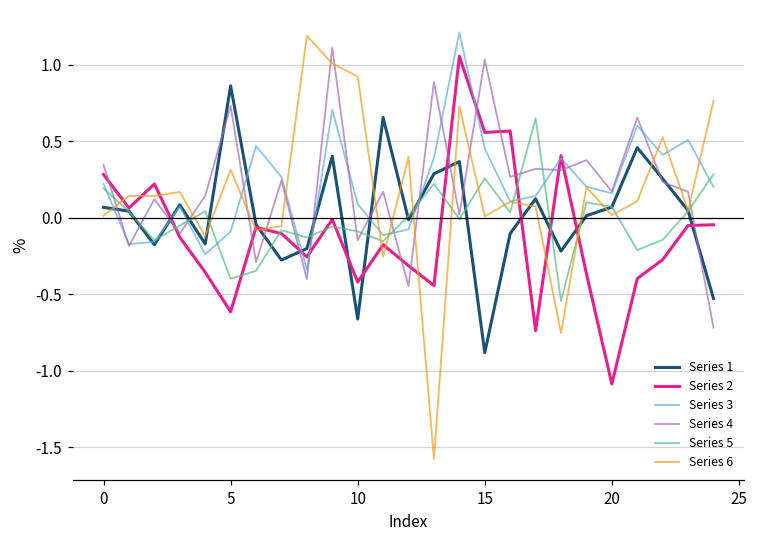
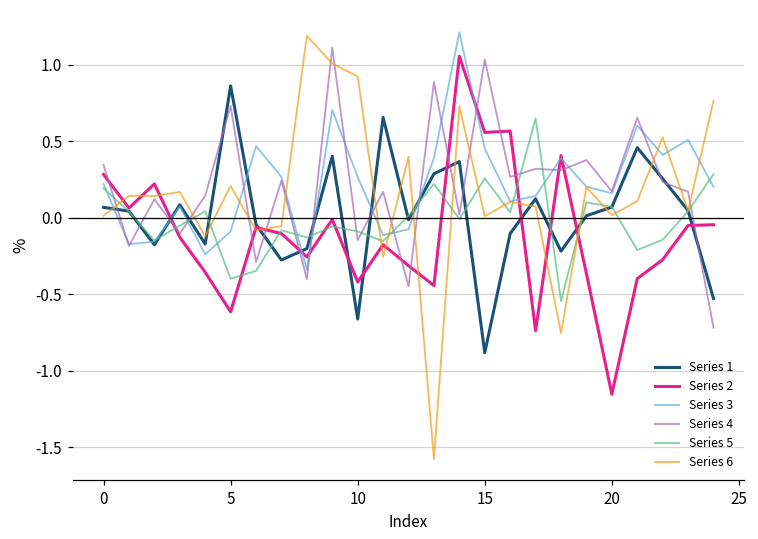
Series 6, 5: 0.31 -> 0.21
Series 3, 10: 0.09 -> 0.26
Series 2, 20: -1.09 -> -1.15
